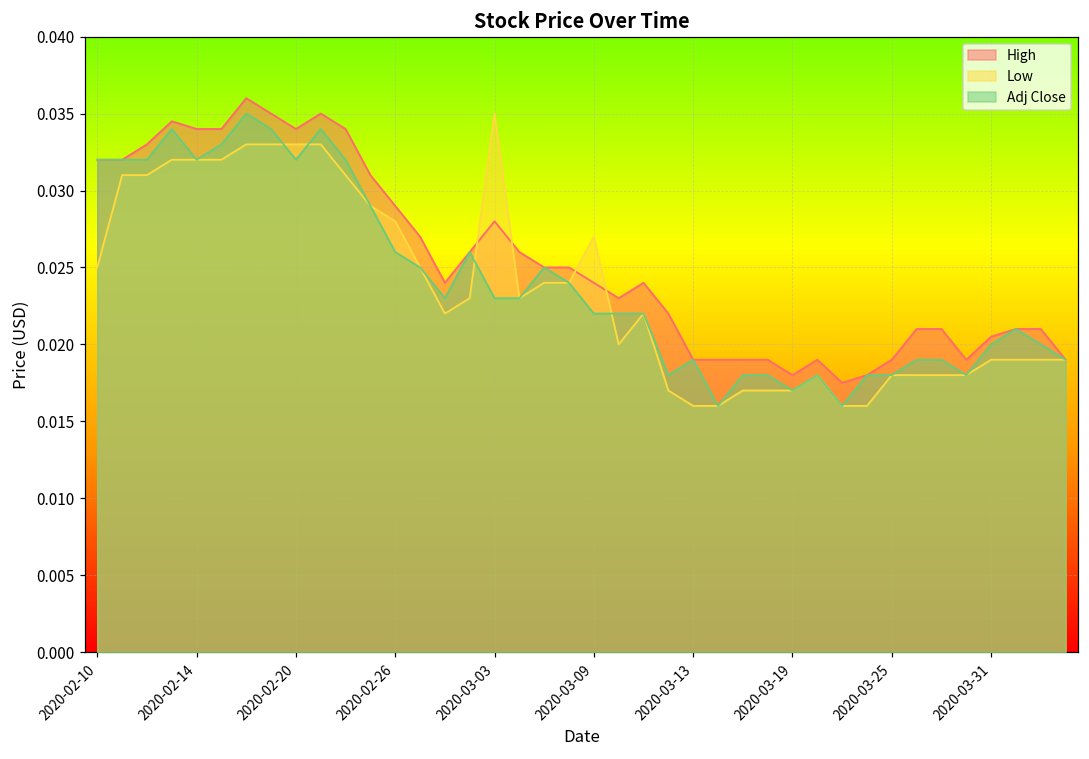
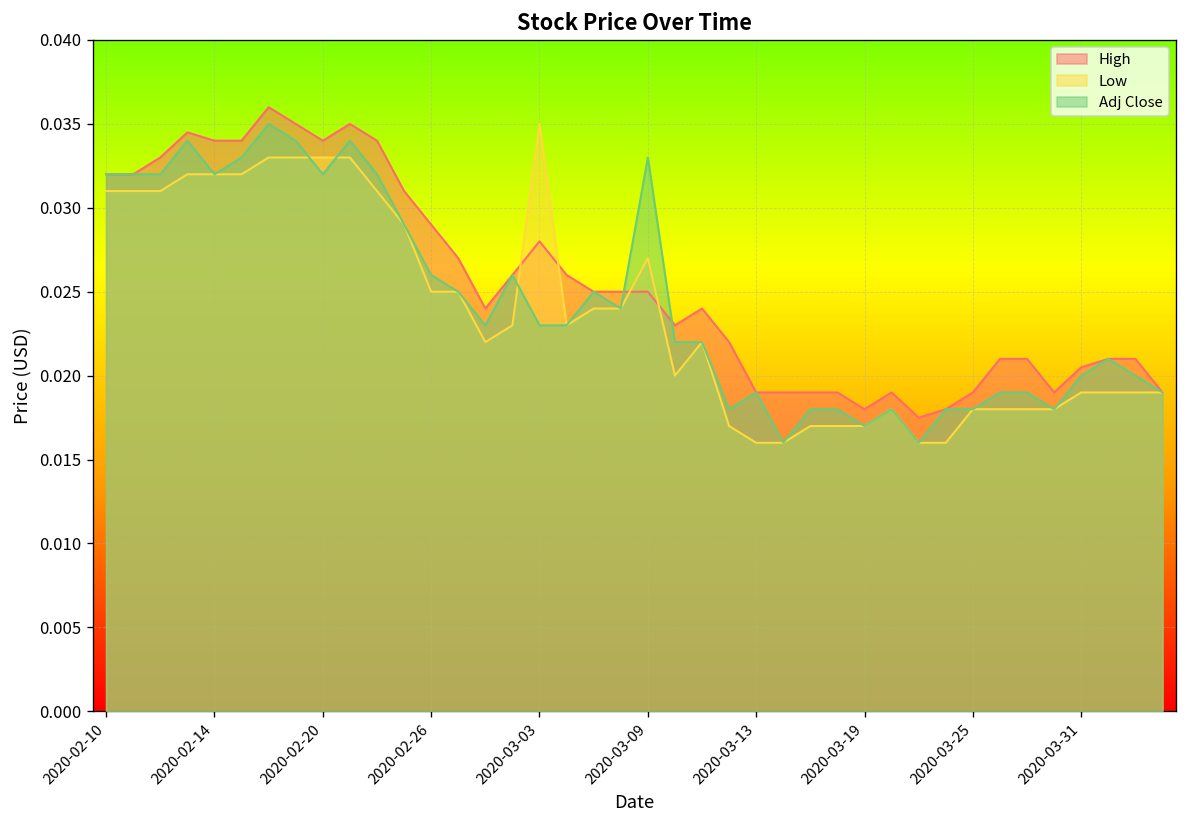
Low, 2020-02-10: 0.025 -> 0.031
Low, 2020-02-26: 0.028 -> 0.025
High, 2020-03-09: 0.024 -> 0.025
Adj Close, 2020-03-09: 0.022 -> 0.033
